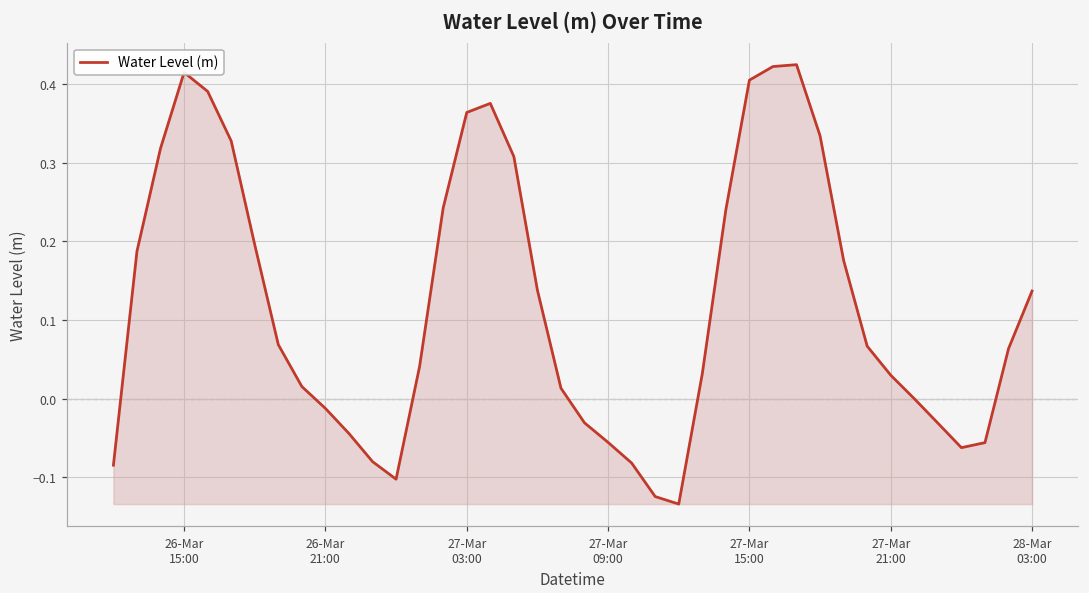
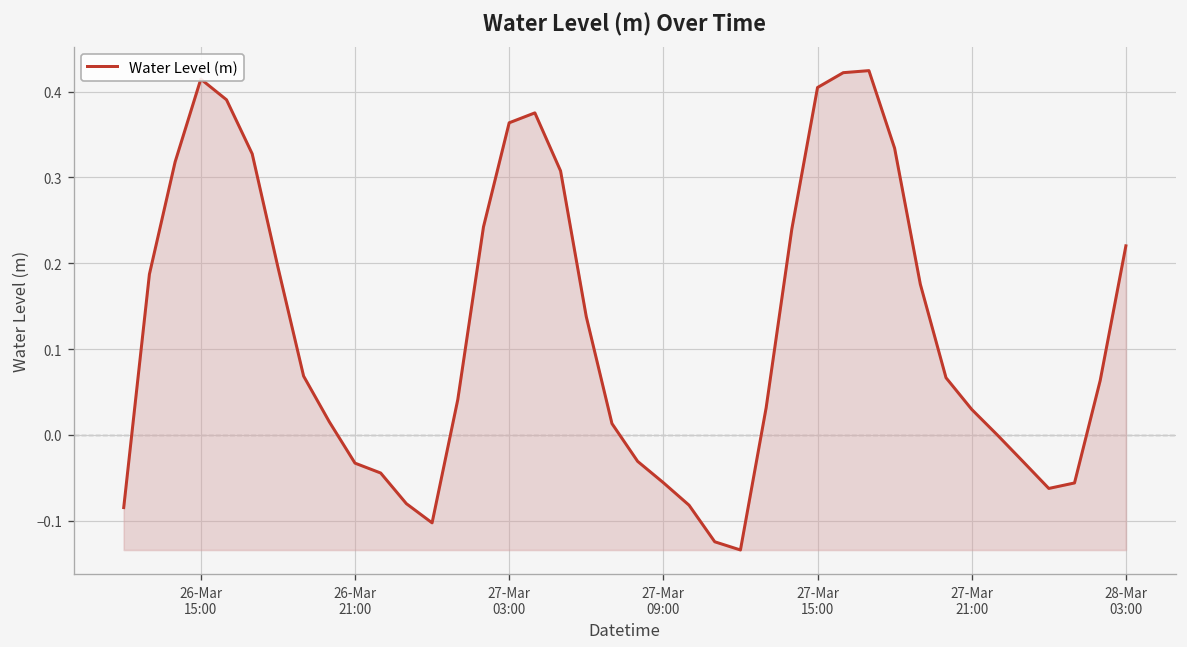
26-Mar 21:00: -0.01 -> -0.03
28-Mar 03:00: 0.14 -> 0.22
